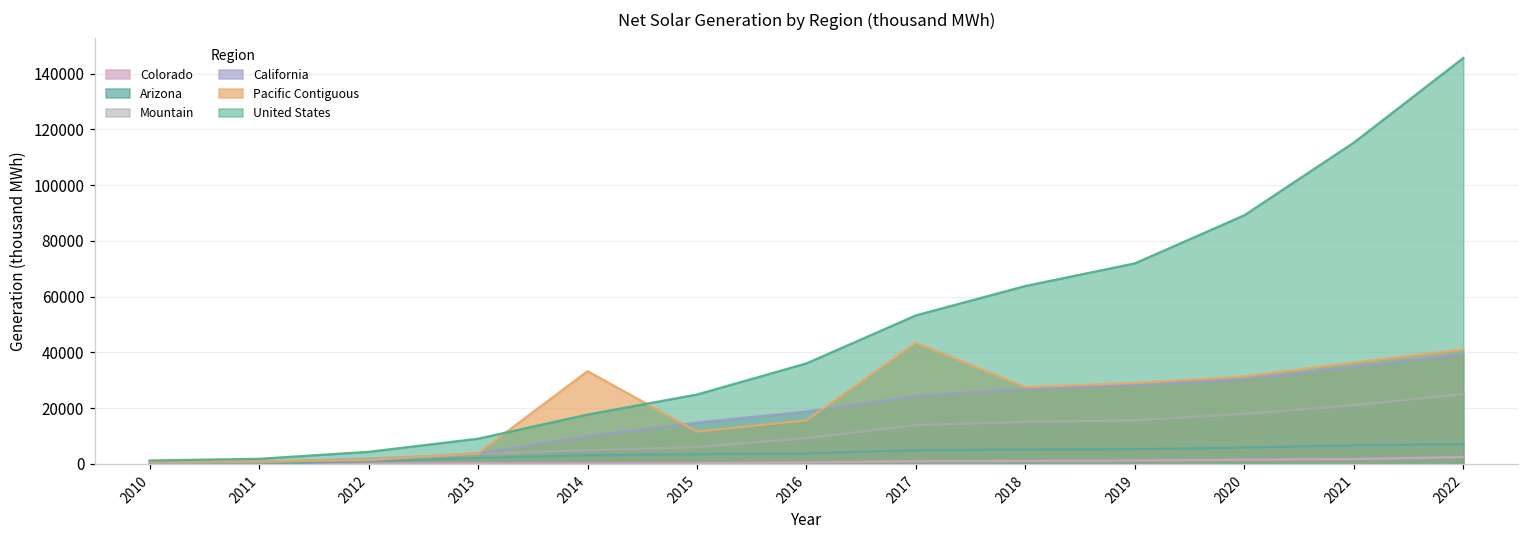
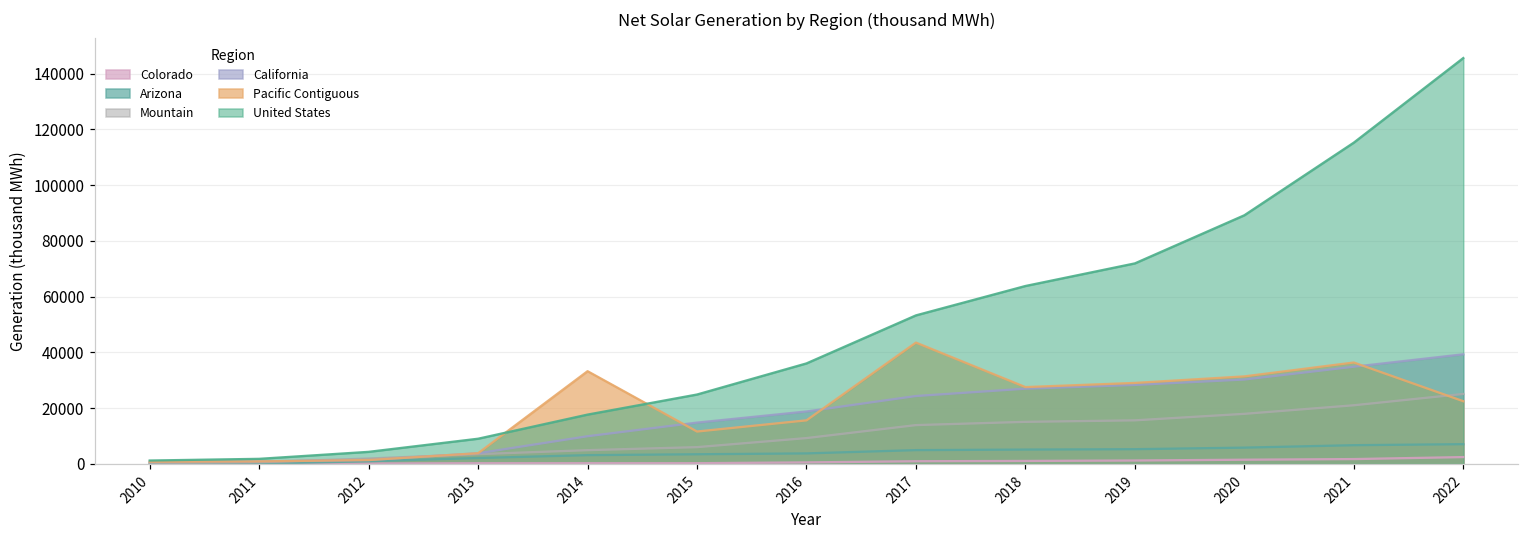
Pacific Contiguous, 2022: 41000 -> 22000
